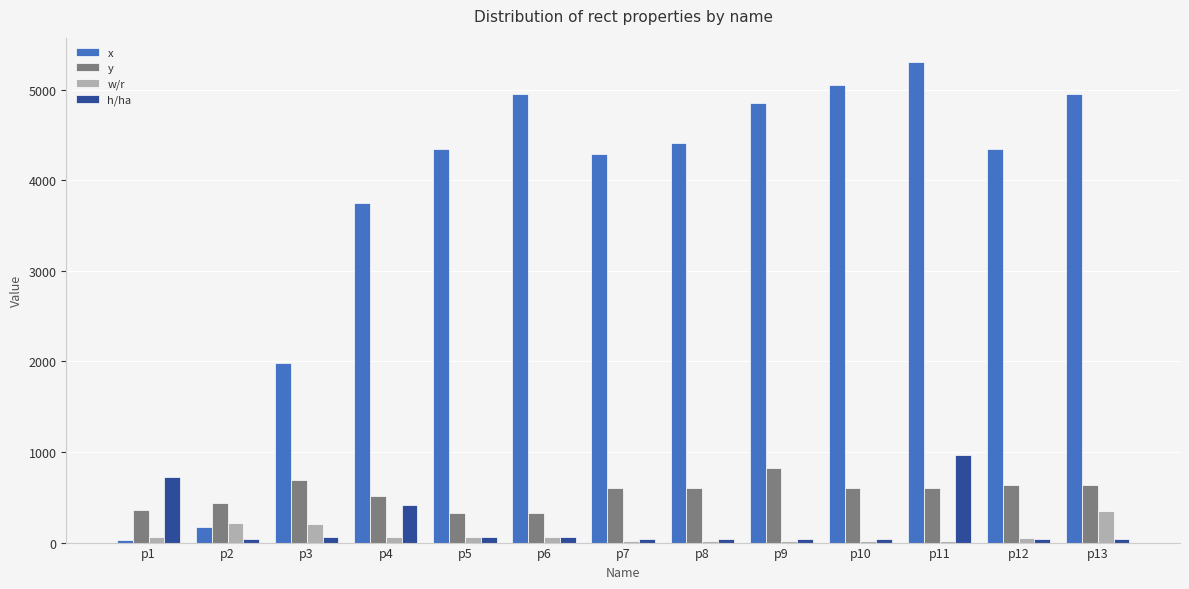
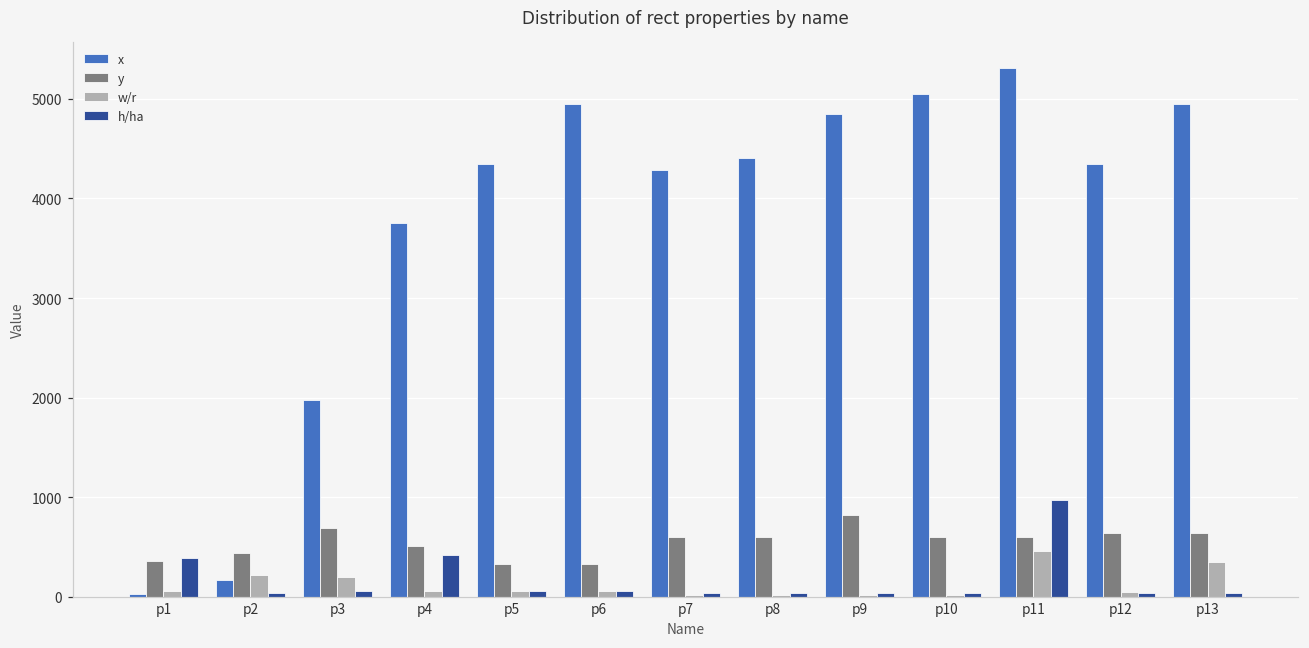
h/ha, p1: 700 -> 400
w/r, p11: 0 -> 500
